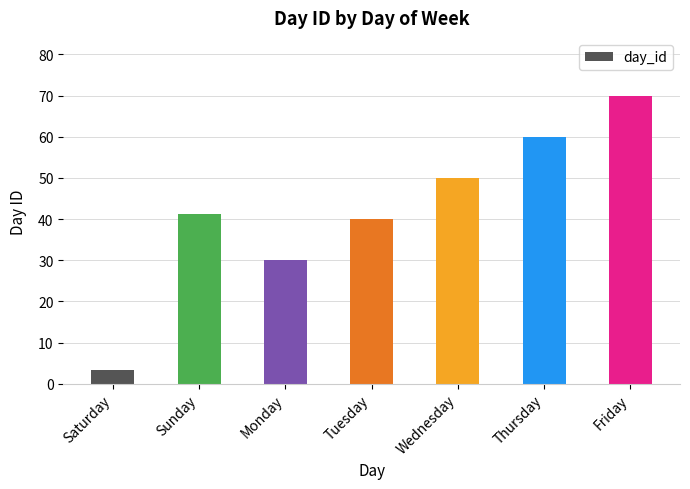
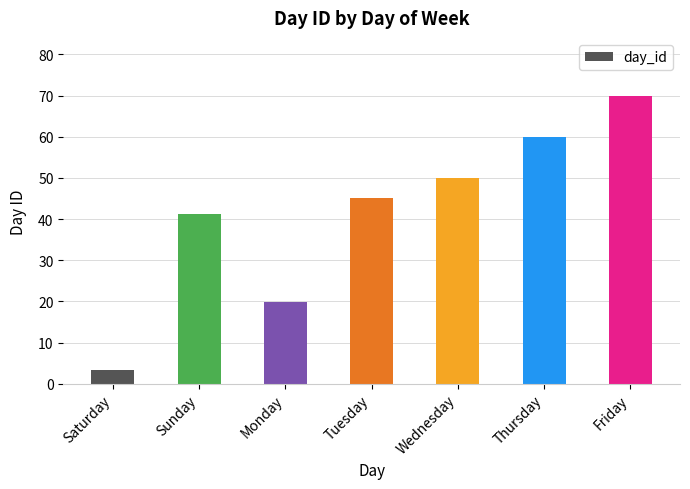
Monday: 30 -> 20
Tuesday: 40 -> 45
